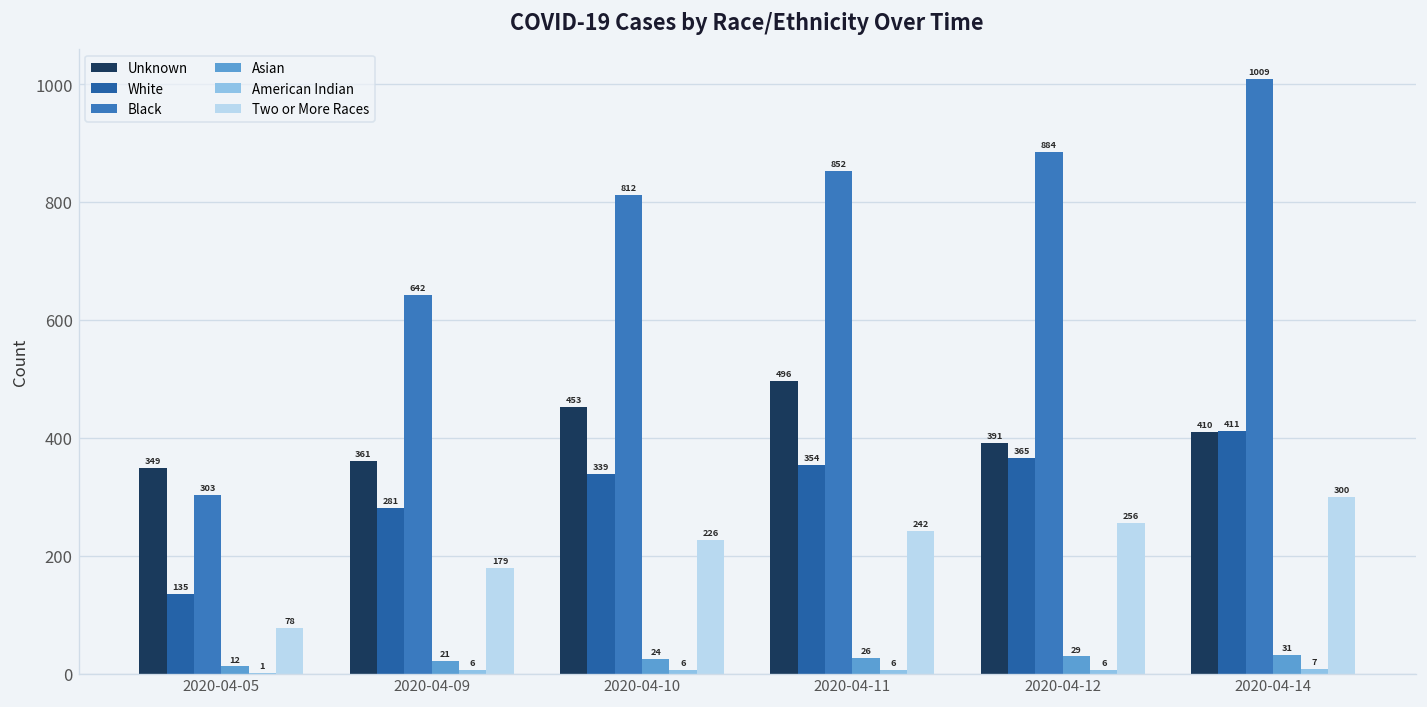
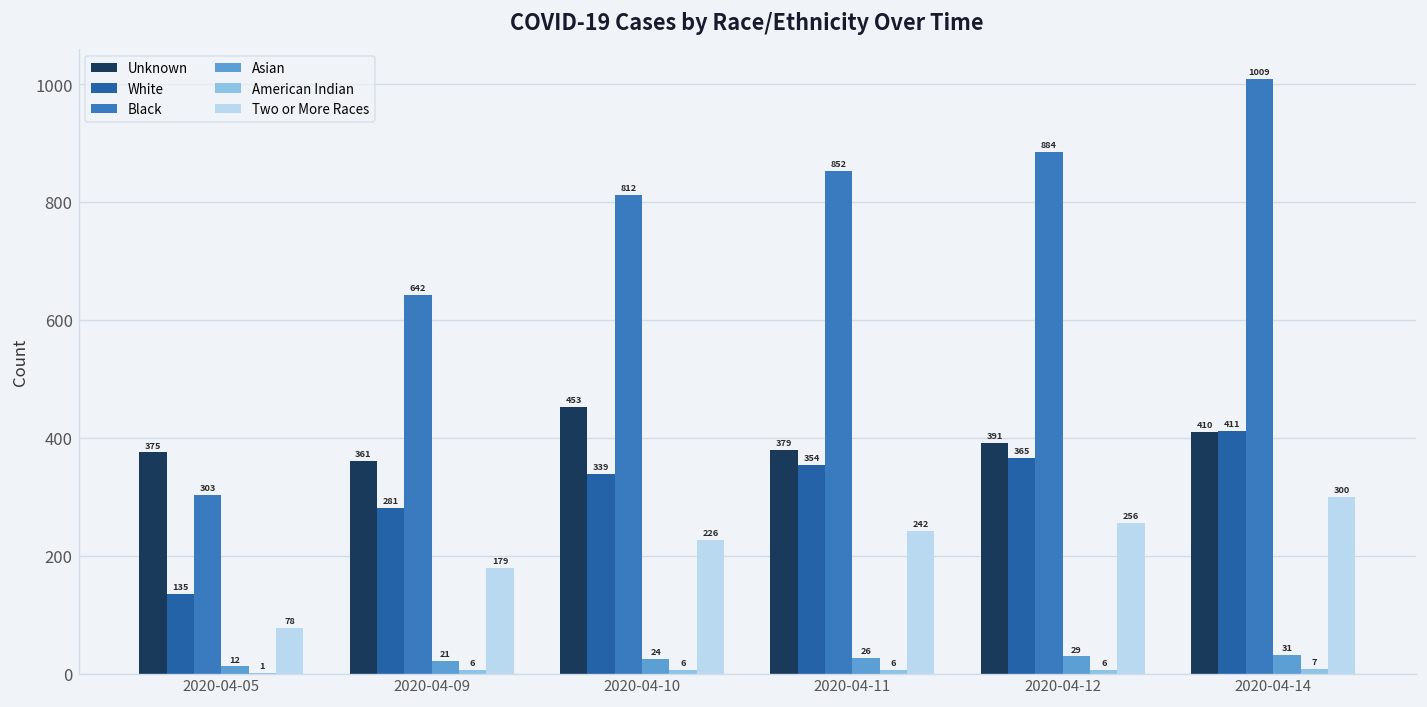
Unknown, 2020-04-05: 349 -> 375
Unknown, 2020-04-11: 496 -> 379
